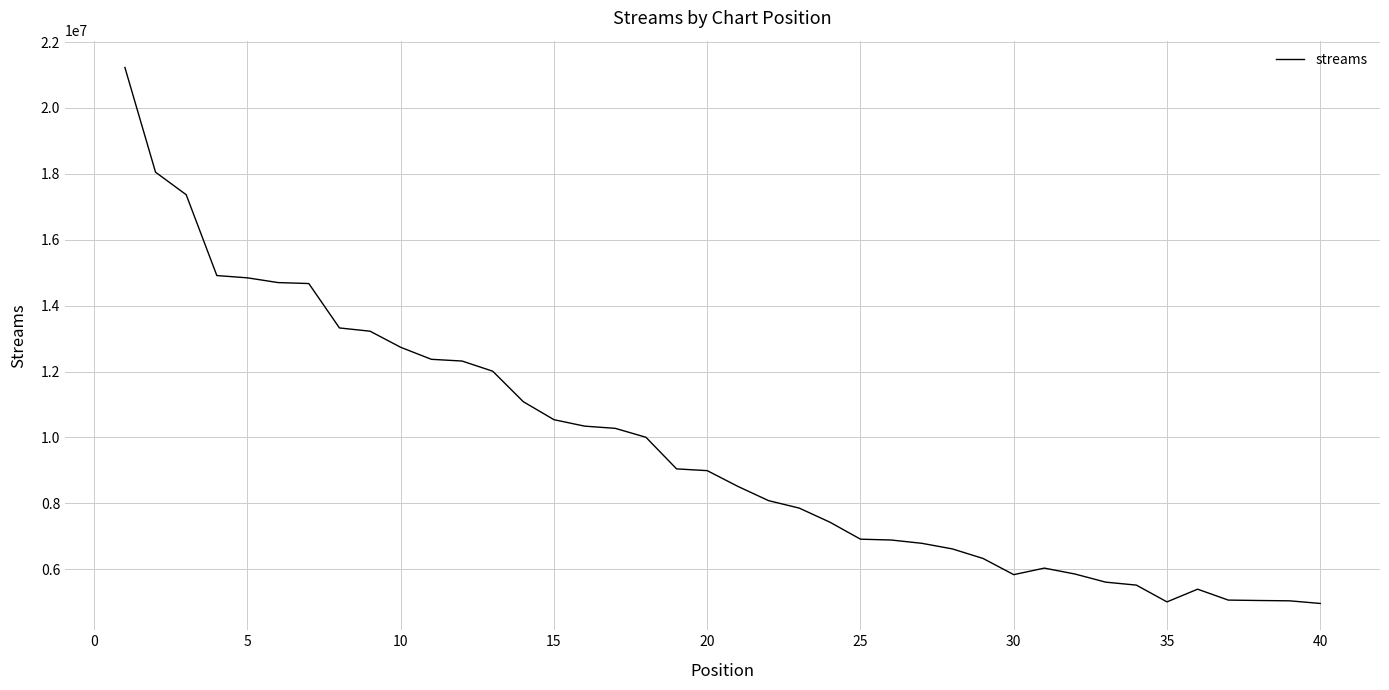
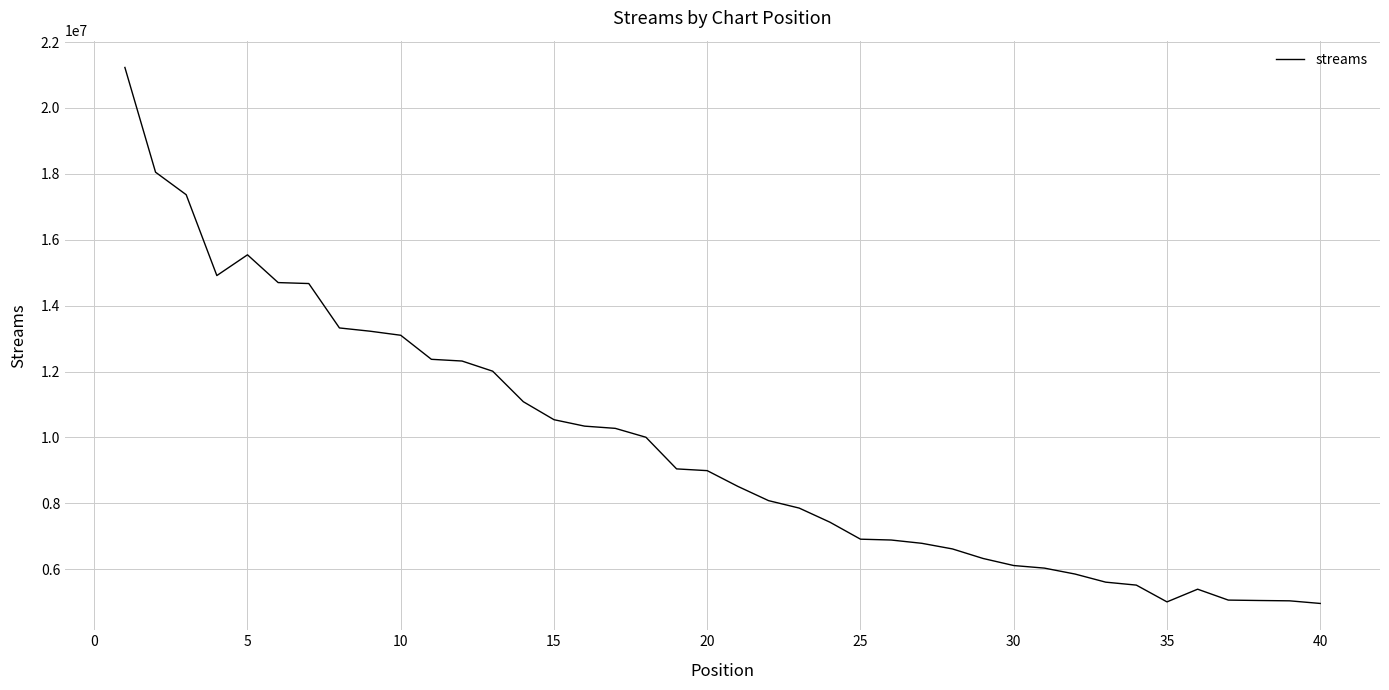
5: 14800000 -> 15500000
10: 12700000 -> 13100000
30: 5800000 -> 6100000
